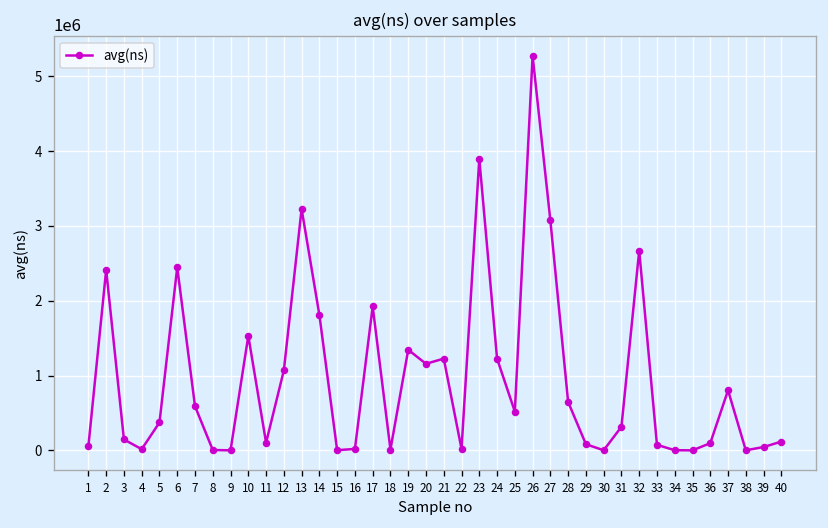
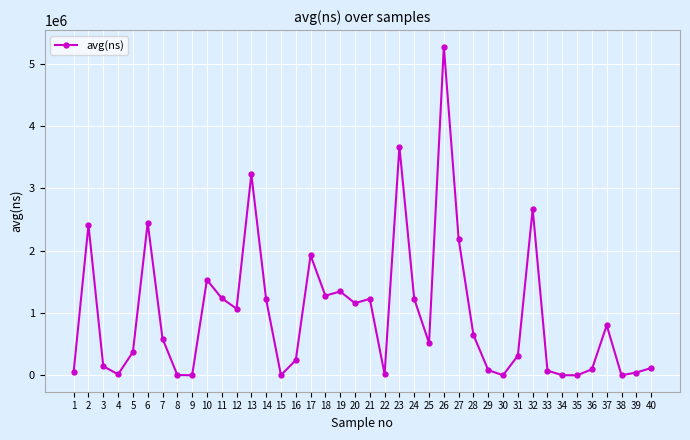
11: 100000 -> 1200000
14: 1800000 -> 1200000
16: 0 -> 200000
18: 0 -> 1300000
23: 3900000 -> 3700000
27: 3100000 -> 2200000
